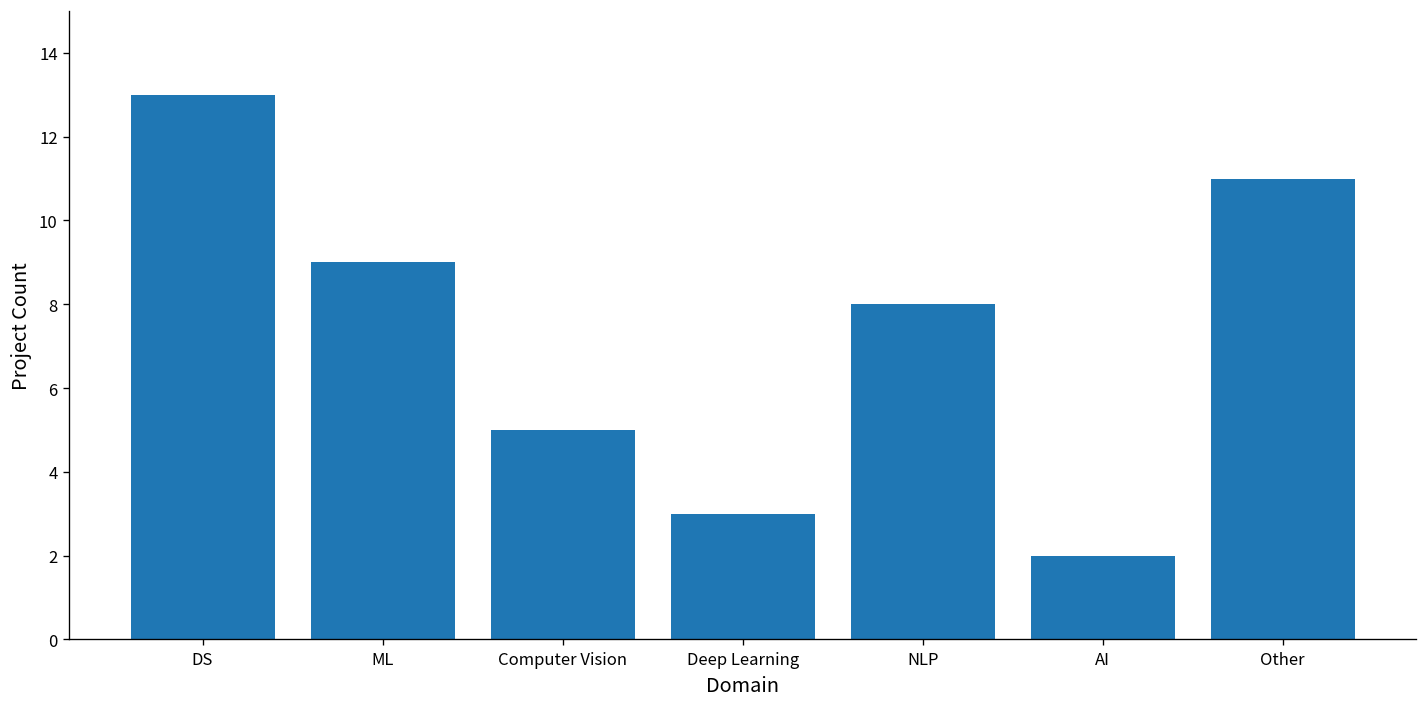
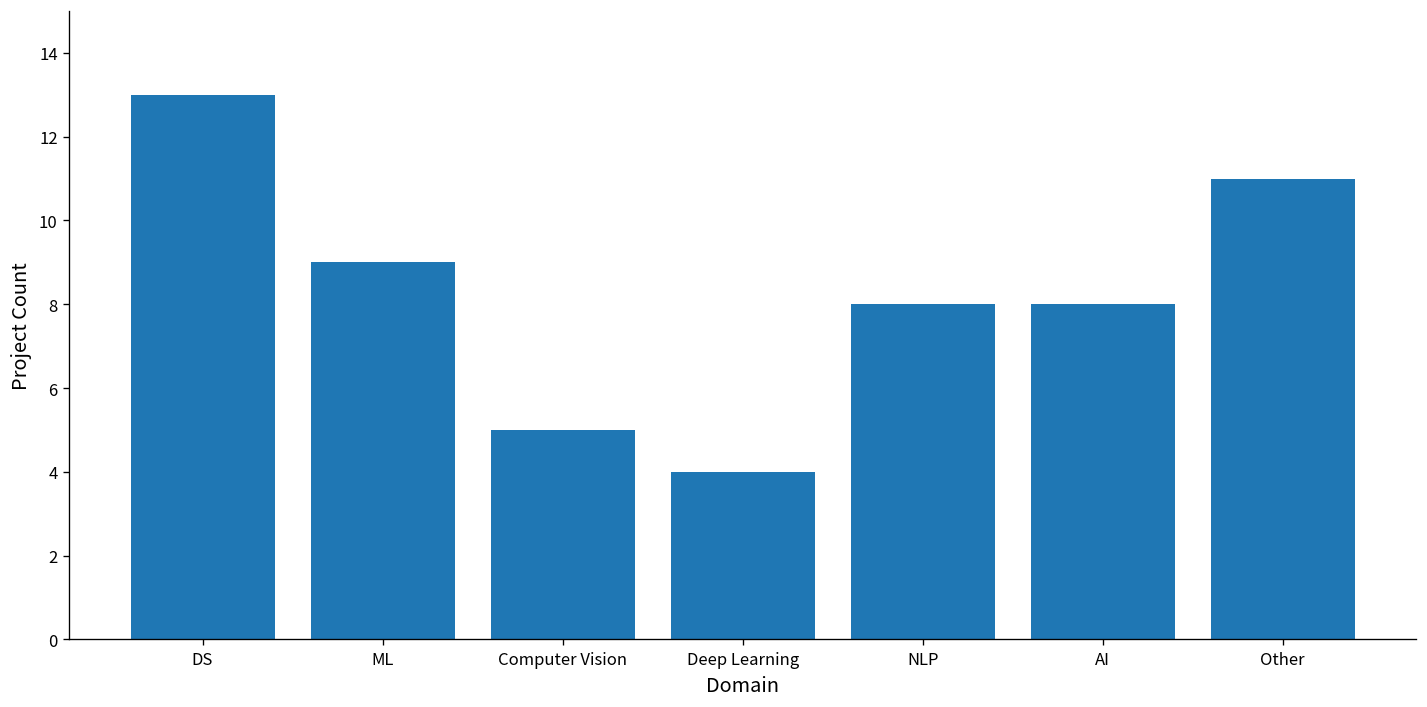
Deep Learning: 3 -> 4
AI: 2 -> 8
